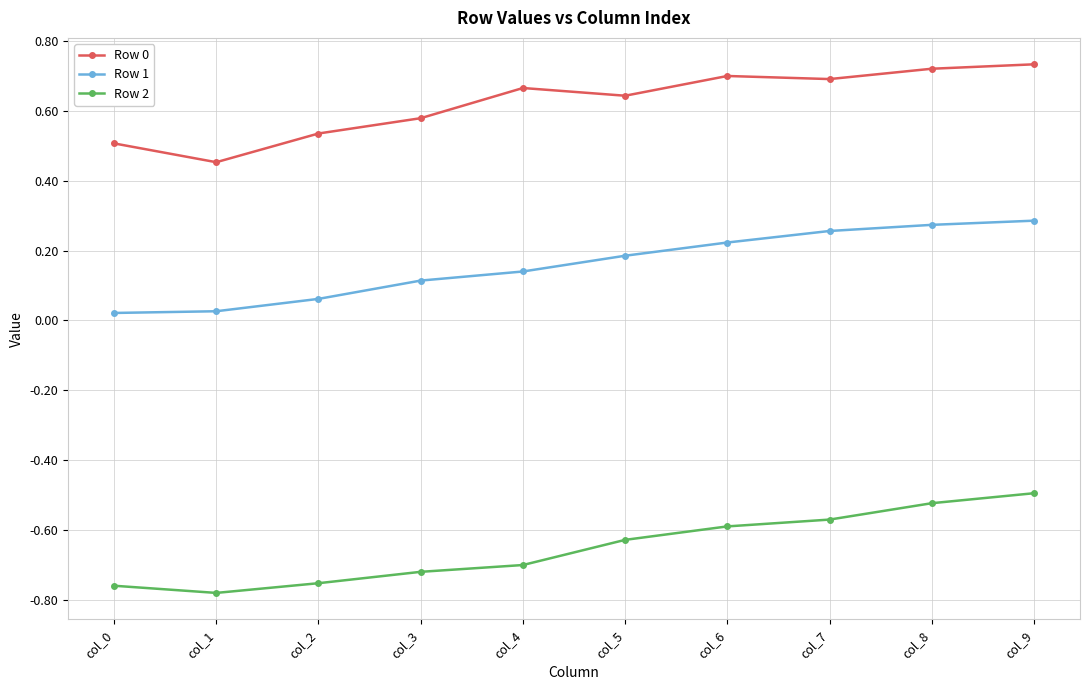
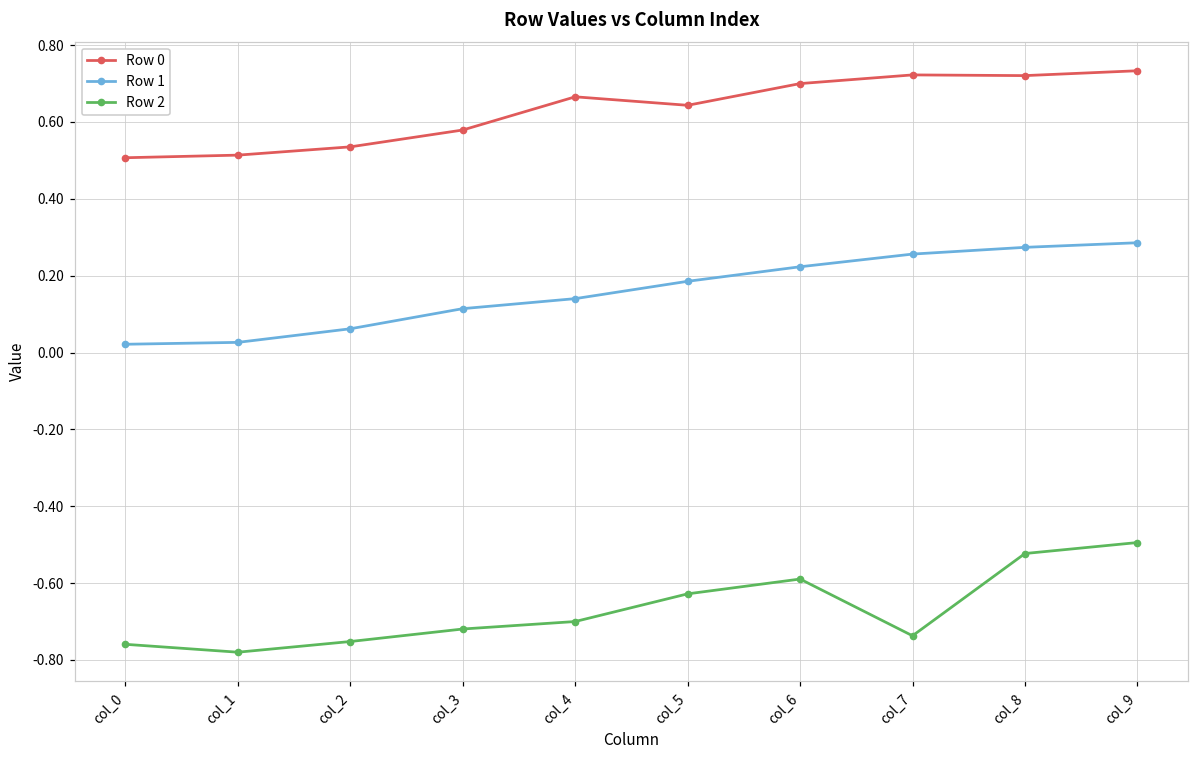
Row 0, col_1: 0.45 -> 0.51
Row 0, col_7: 0.69 -> 0.72
Row 2, col_7: -0.57 -> -0.74
